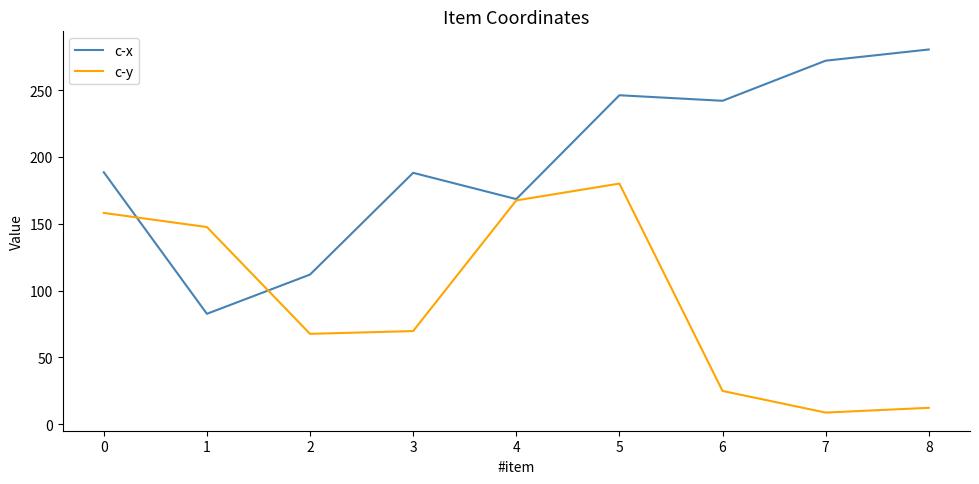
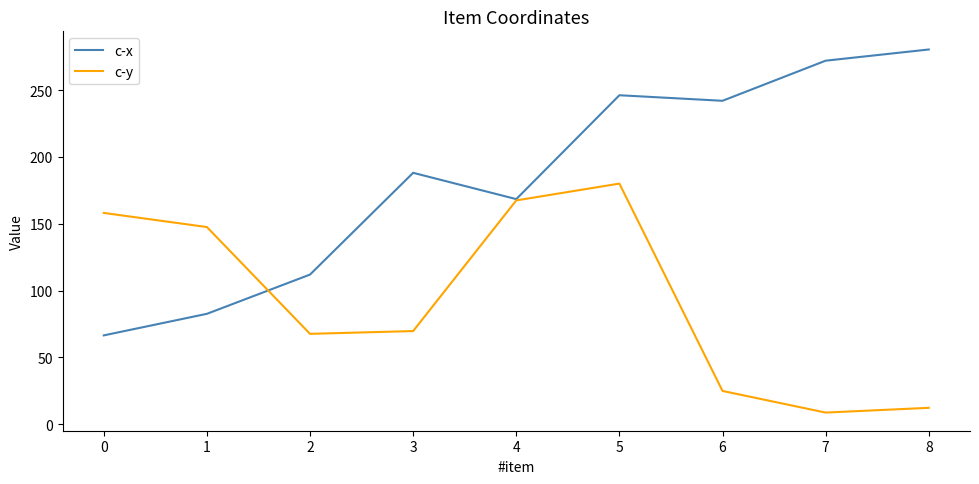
c-x, 0: 189 -> 66
